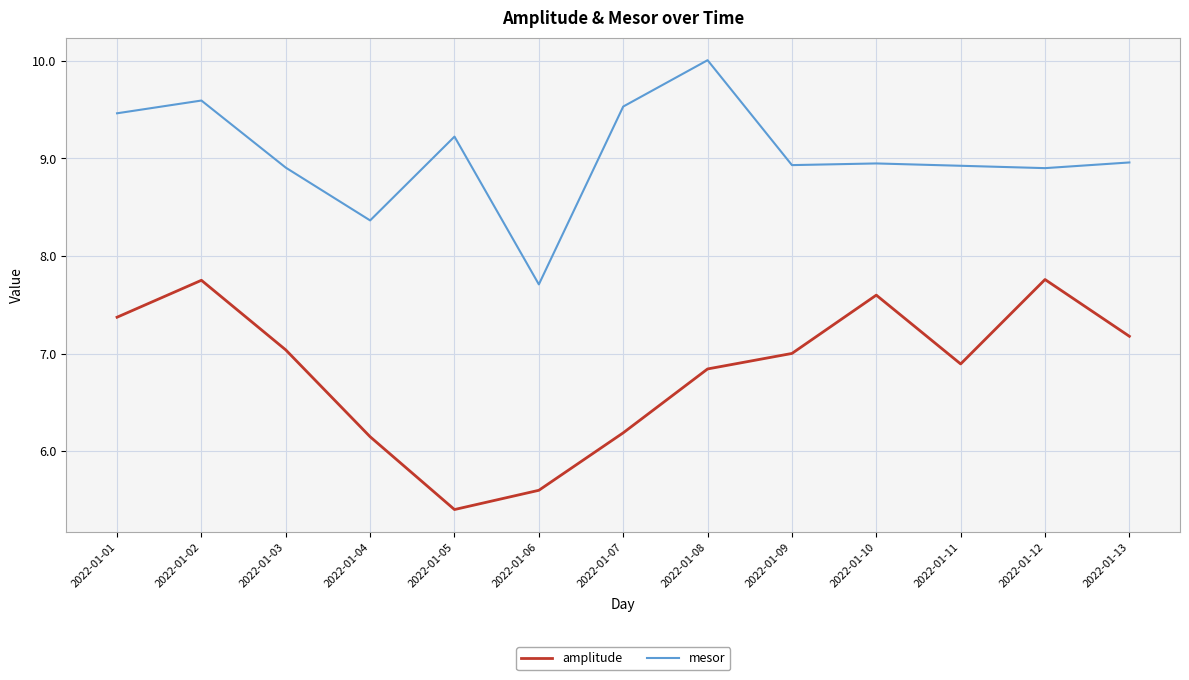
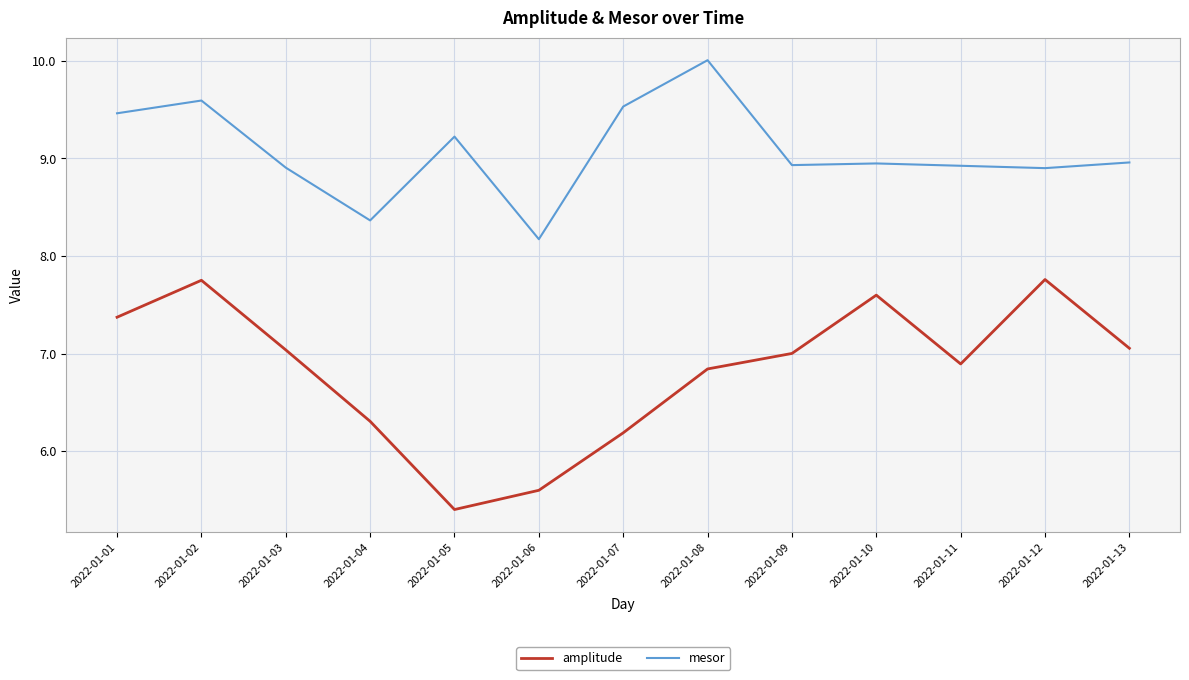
amplitude, 2022-01-04: 6.1 -> 6.3
mesor, 2022-01-06: 7.7 -> 8.2
amplitude, 2022-01-13: 7.2 -> 7.1
